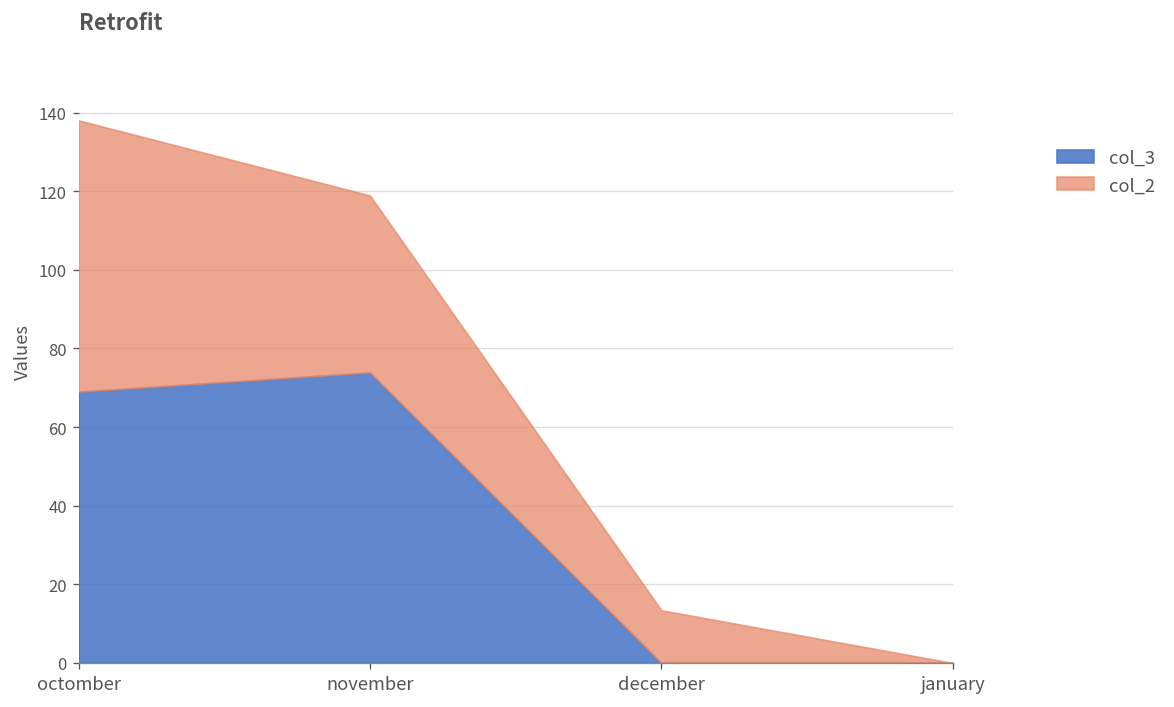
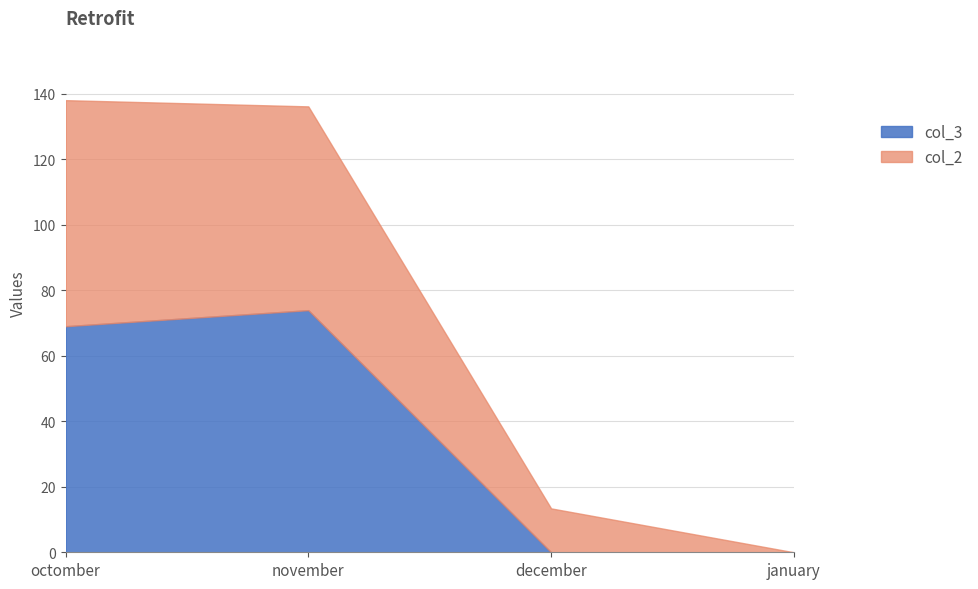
col_2, november: 45 -> 62
